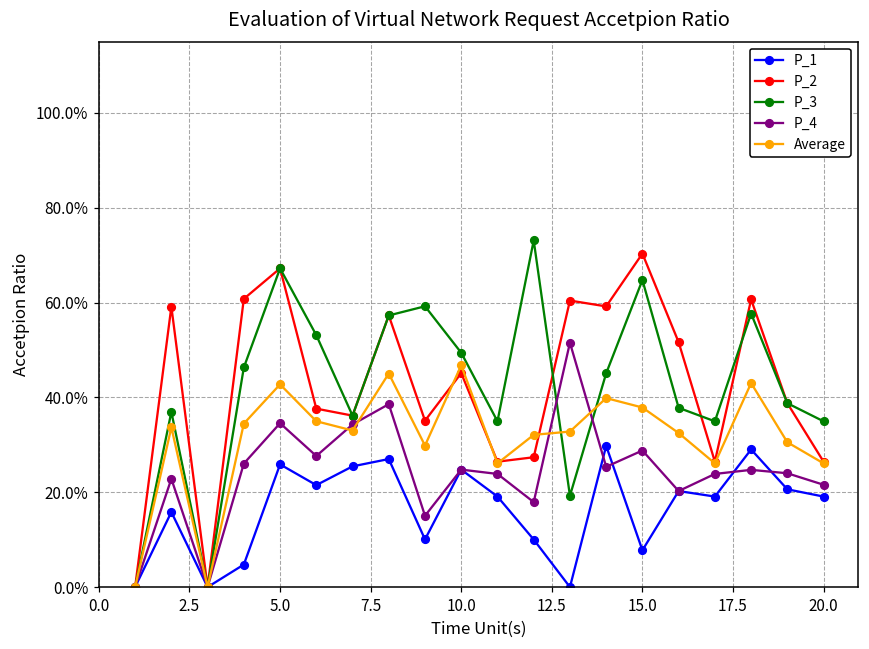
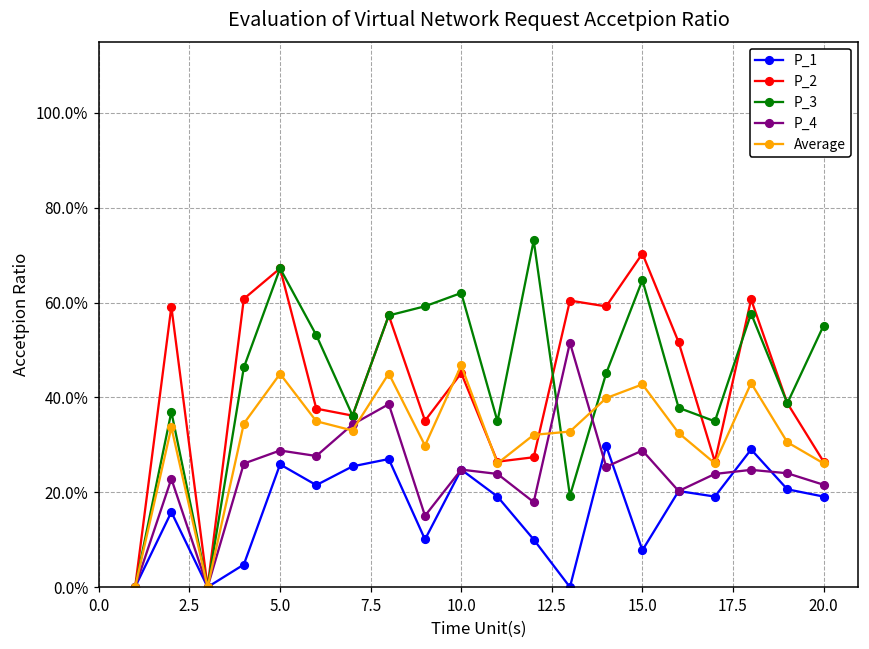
P_4, 5.0: 35% -> 29%
Average, 5.0: 43% -> 45%
P_3, 10.0: 49% -> 62%
Average, 15.0: 38% -> 43%
P_3, 20.0: 35% -> 55%
